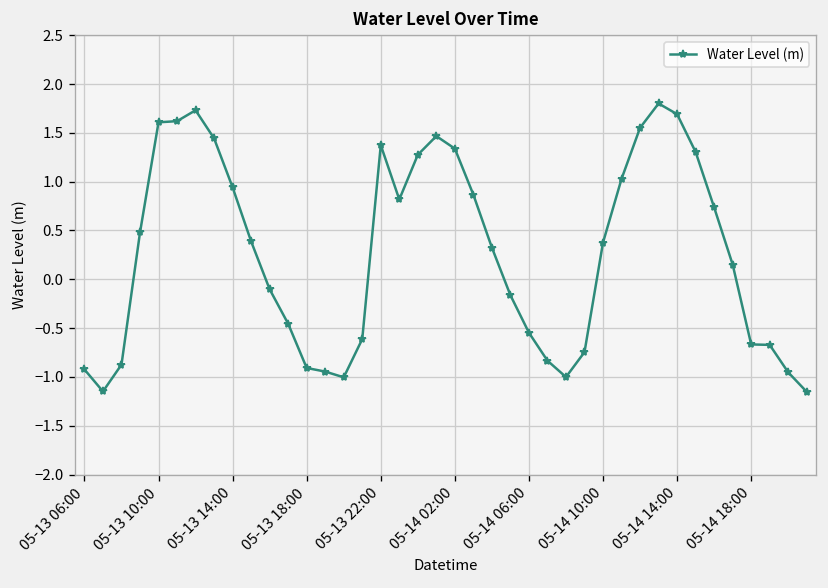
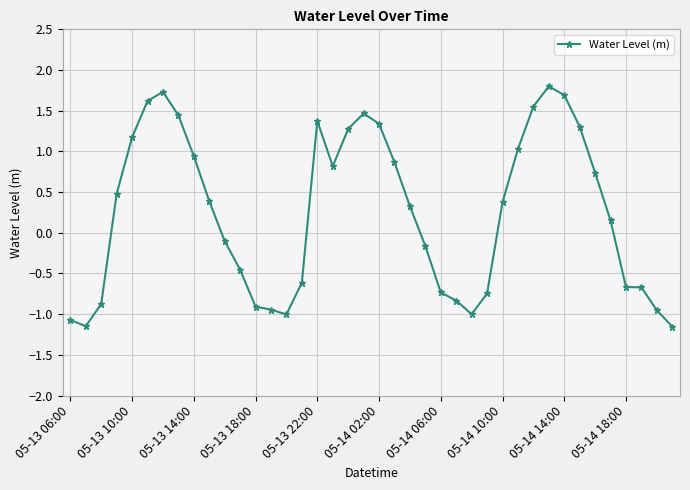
05-13 06:00: -0.9 -> -1.1
05-13 10:00: 1.6 -> 1.2
05-14 06:00: -0.5 -> -0.7
